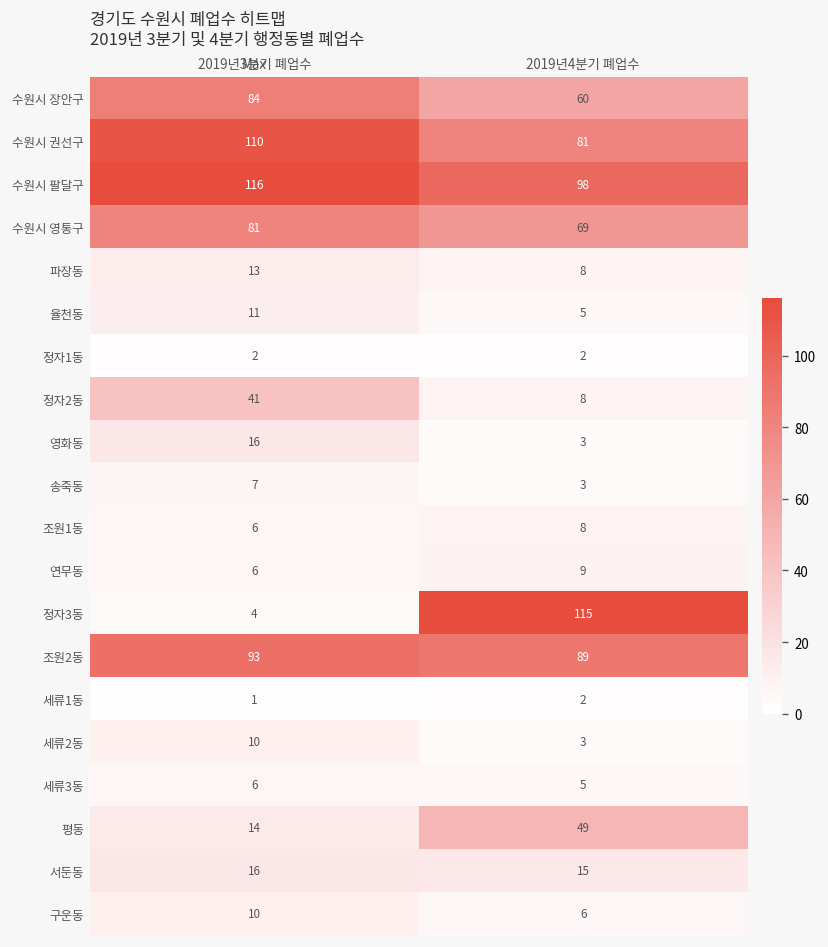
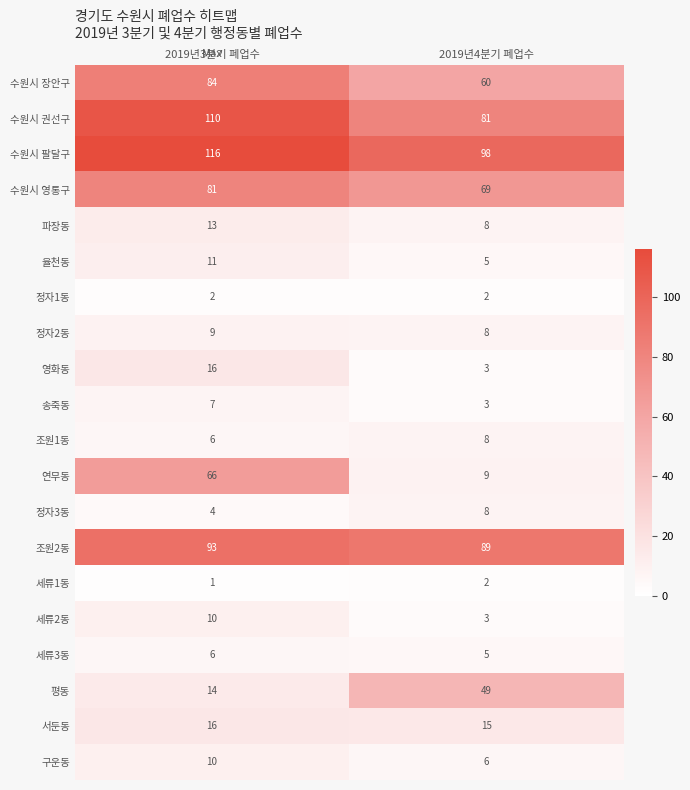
정자2동, 2019년3분기 폐업수: 41 -> 9
연무동, 2019년3분기 폐업수: 6 -> 66
정자3동, 2019년4분기 폐업수: 115 -> 8
